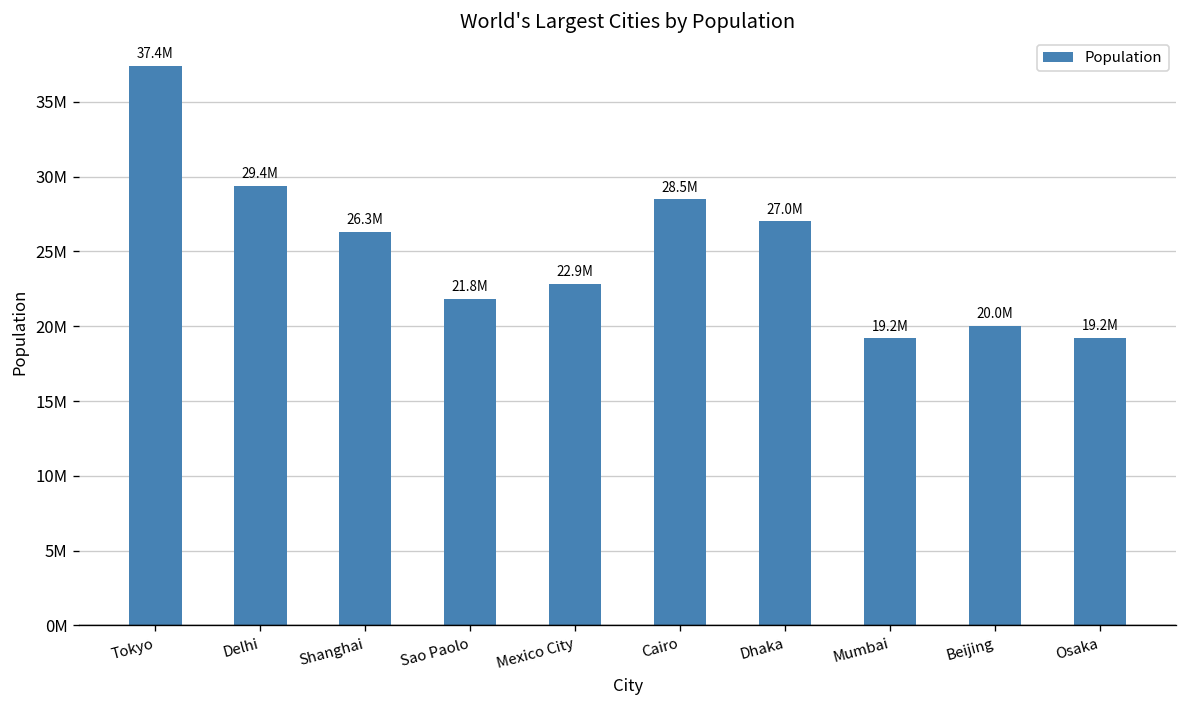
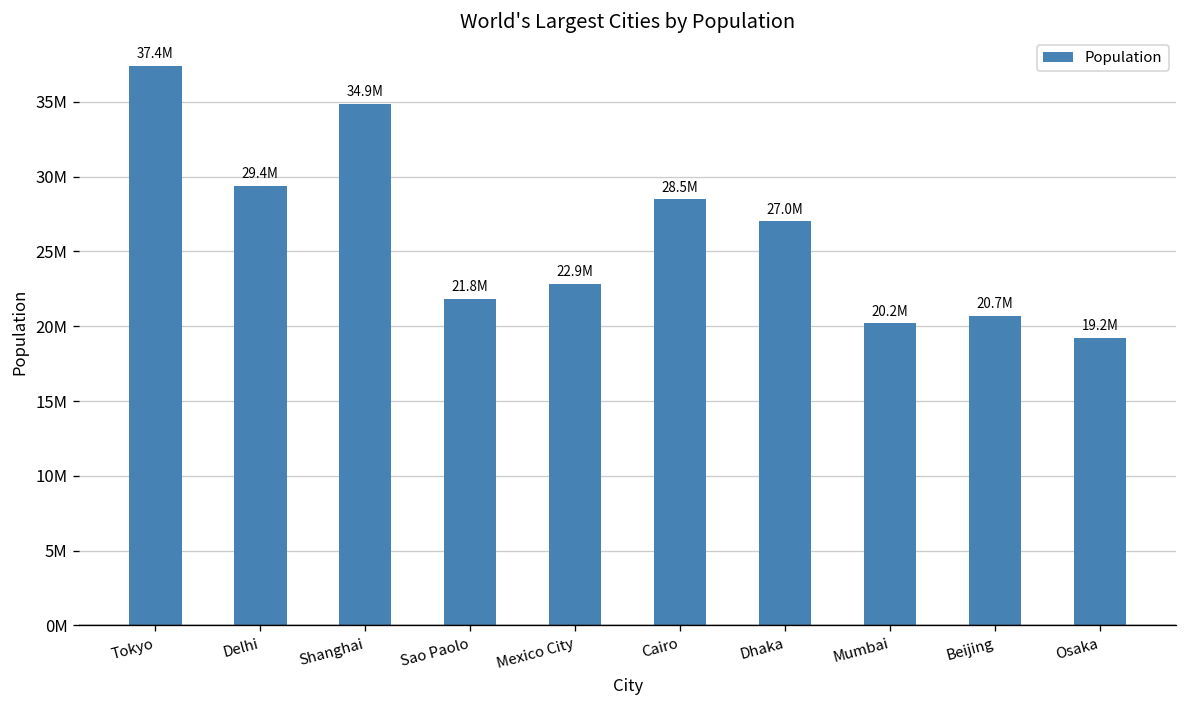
Shanghai: 26.3M -> 34.9M
Mumbai: 19.2M -> 20.2M
Beijing: 20.0M -> 20.7M
